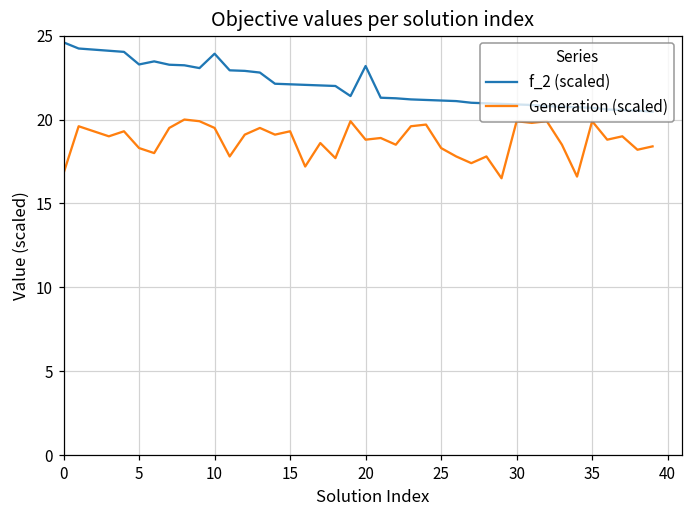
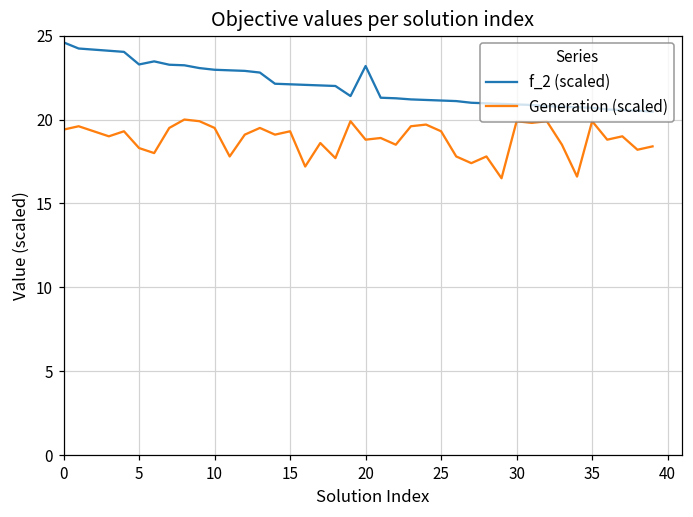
Generation (scaled), 0: 16.8 -> 19.4
f_2 (scaled), 10: 23.9 -> 23.0
Generation (scaled), 25: 18.3 -> 19.3
